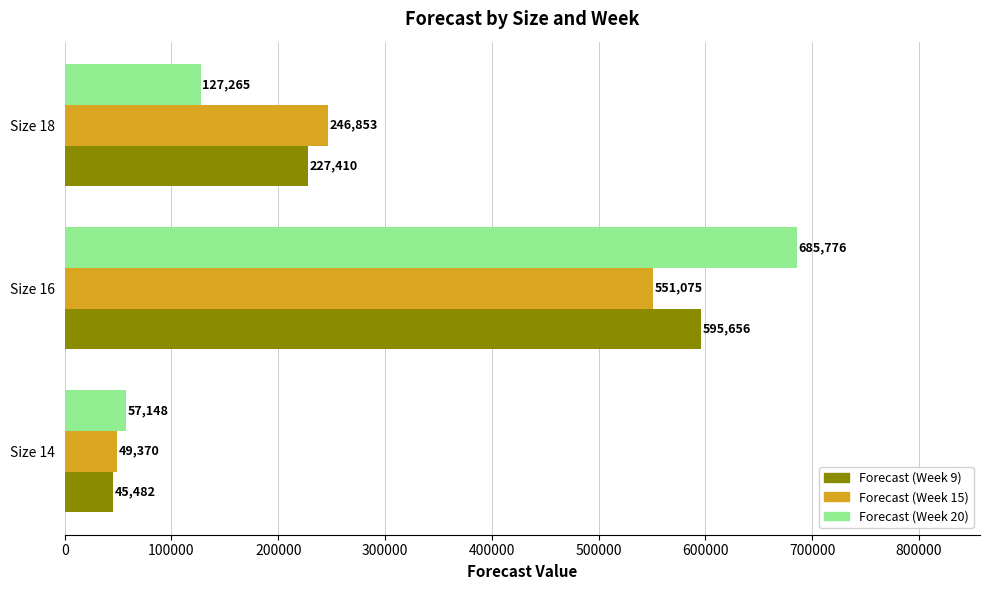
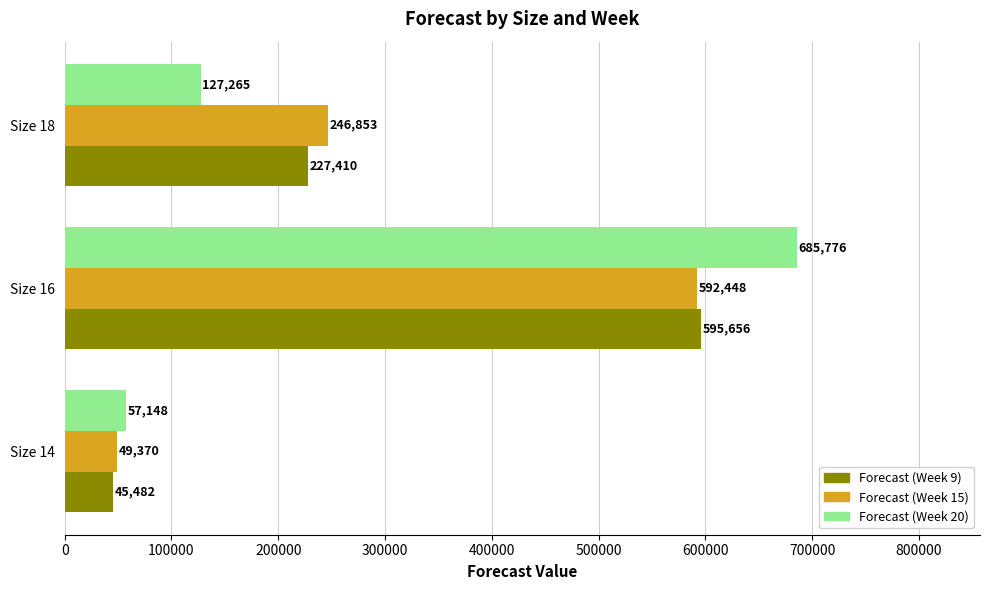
Forecast (Week 15), Size 16: 551,075 -> 592,448
